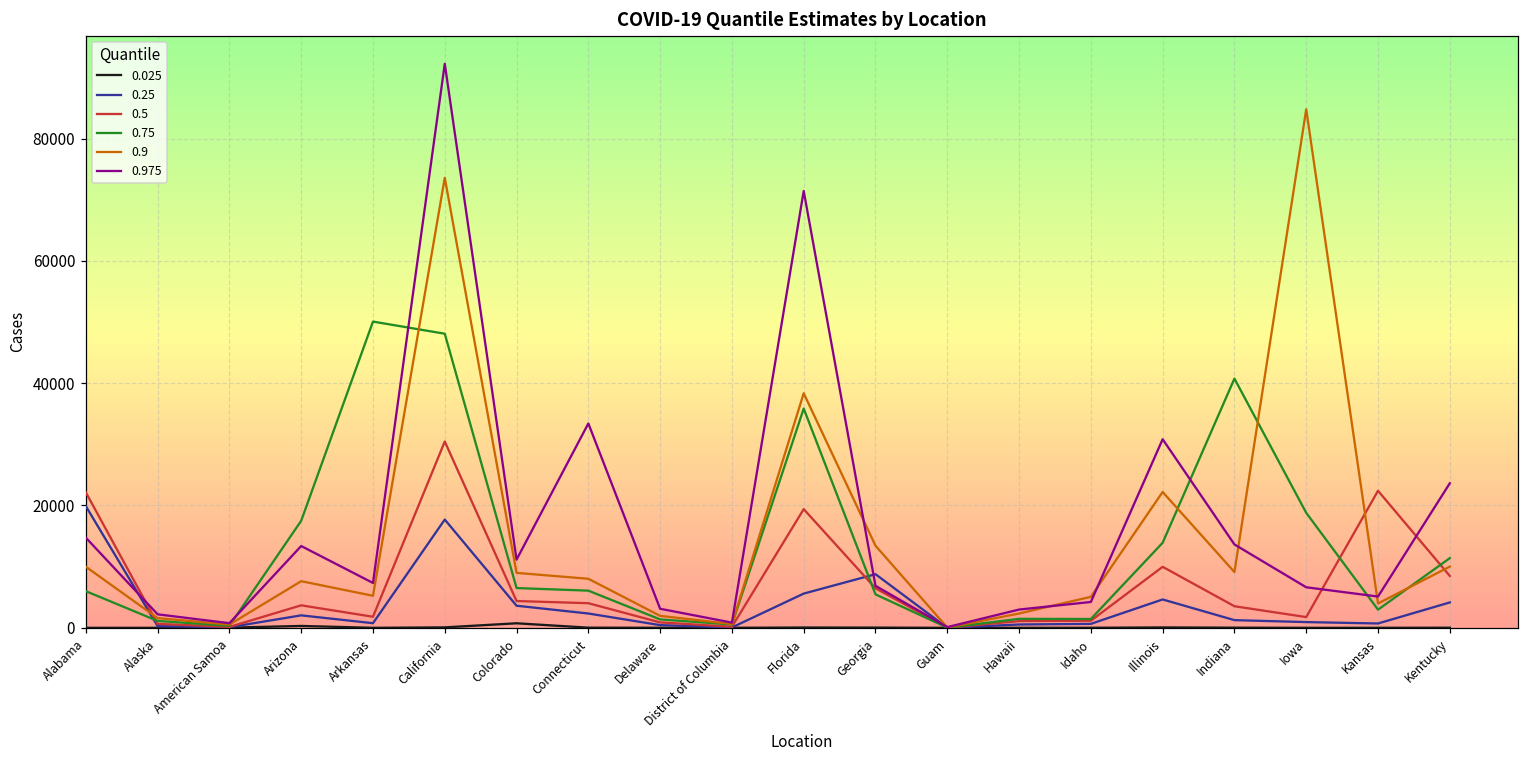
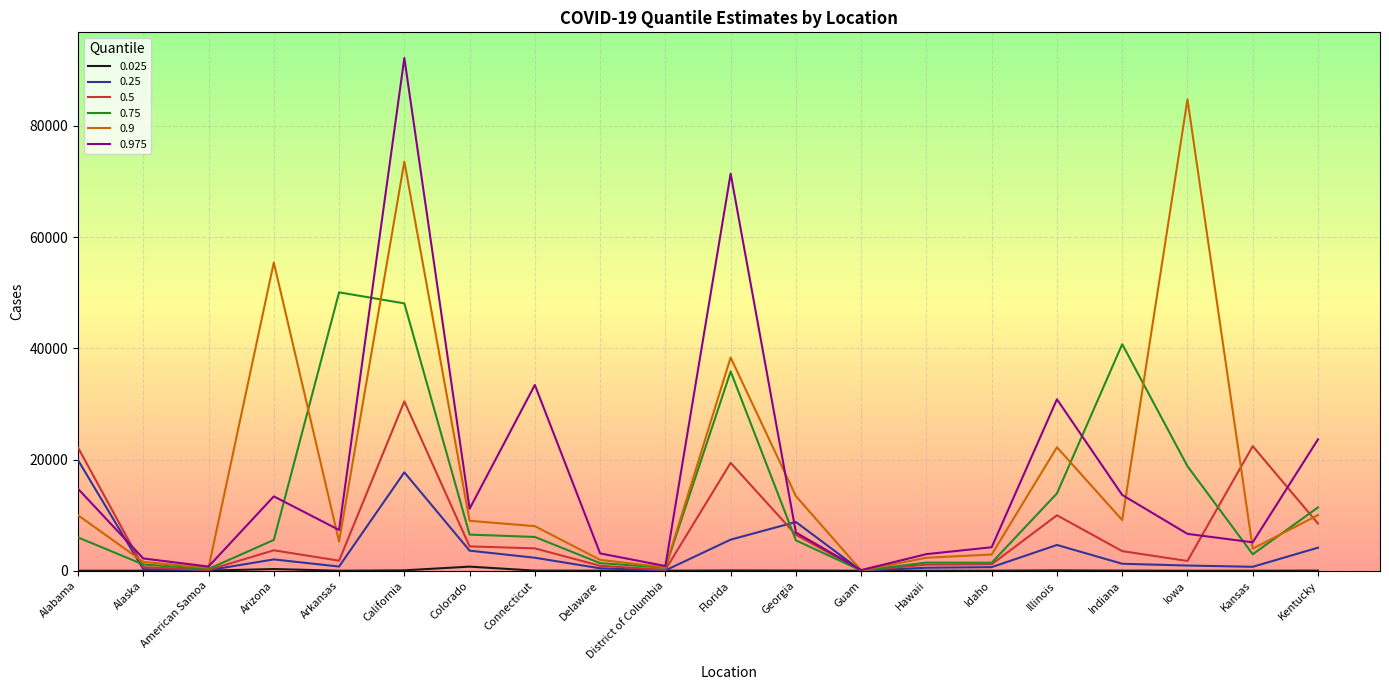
0.75, Arizona: 18000 -> 6000
0.9, Arizona: 8000 -> 55000
0.9, Idaho: 5000 -> 3000
